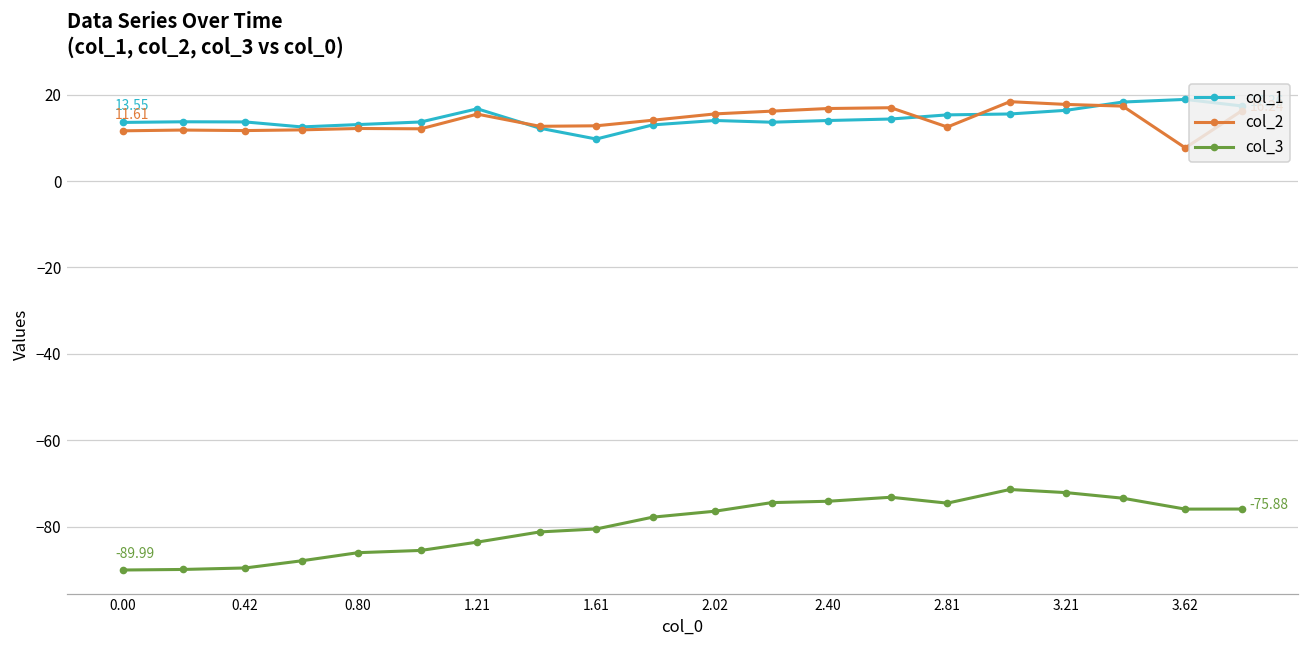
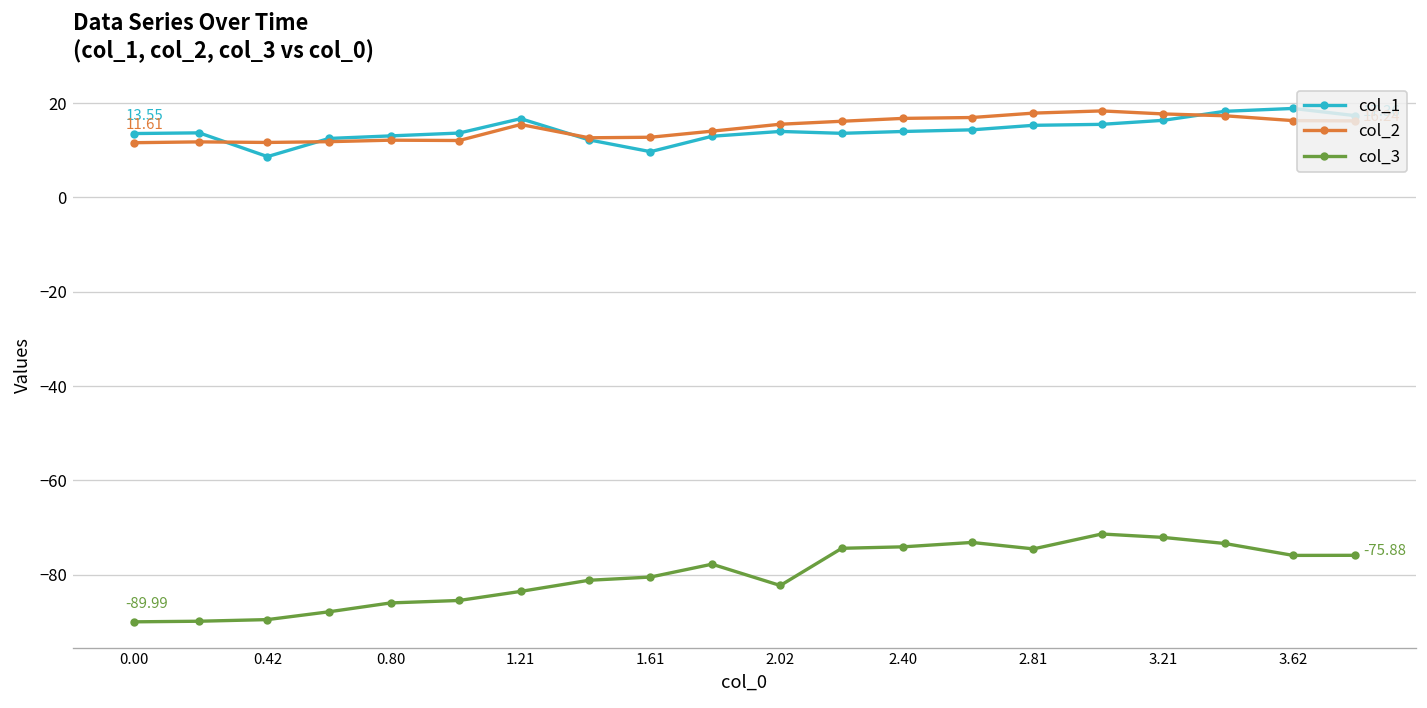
col_1, 0.42: 14 -> 9
col_3, 2.02: -76 -> -82
col_2, 2.81: 12 -> 18
col_2, 3.62: 8 -> 16
